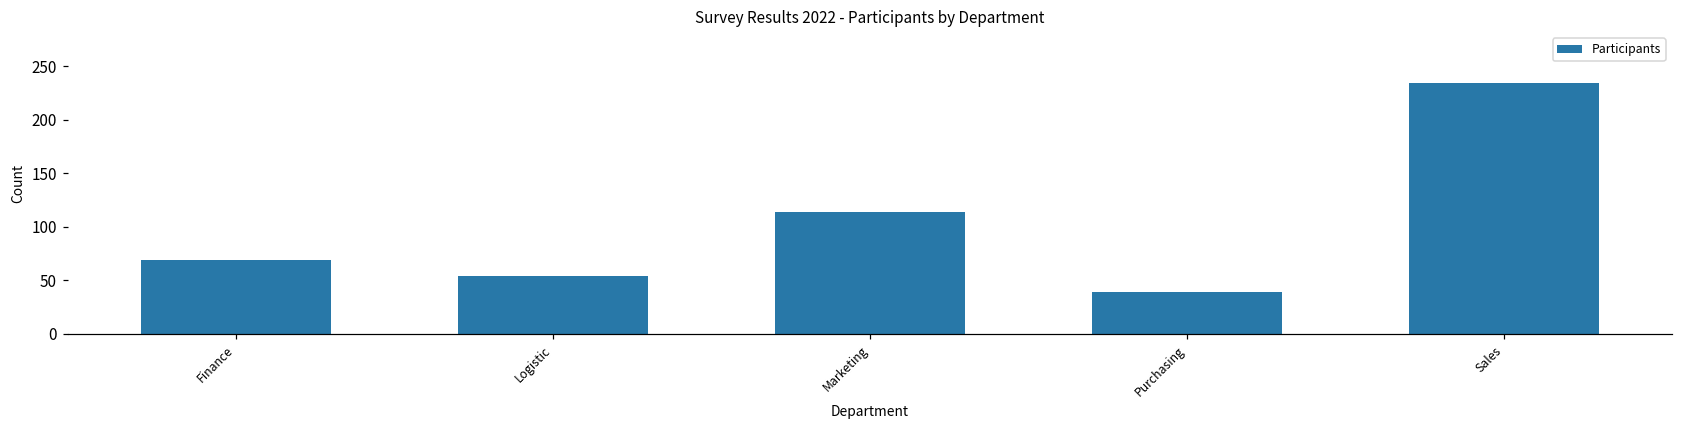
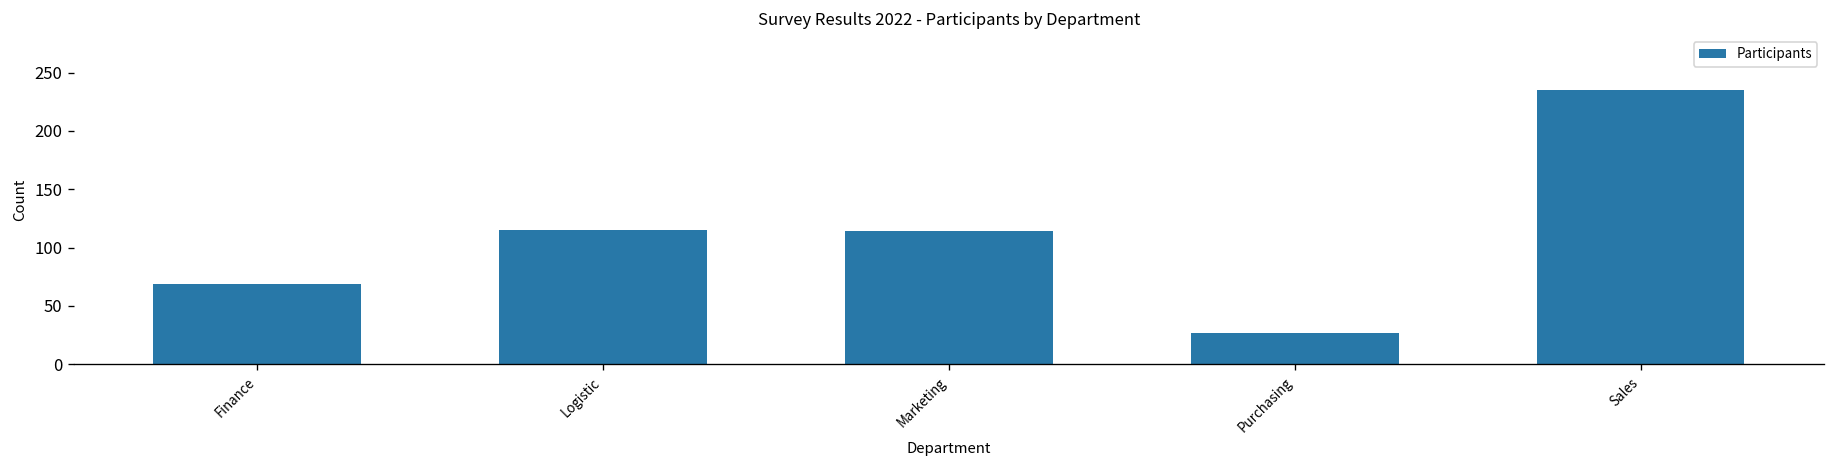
Logistic: 50 -> 120
Purchasing: 40 -> 30
